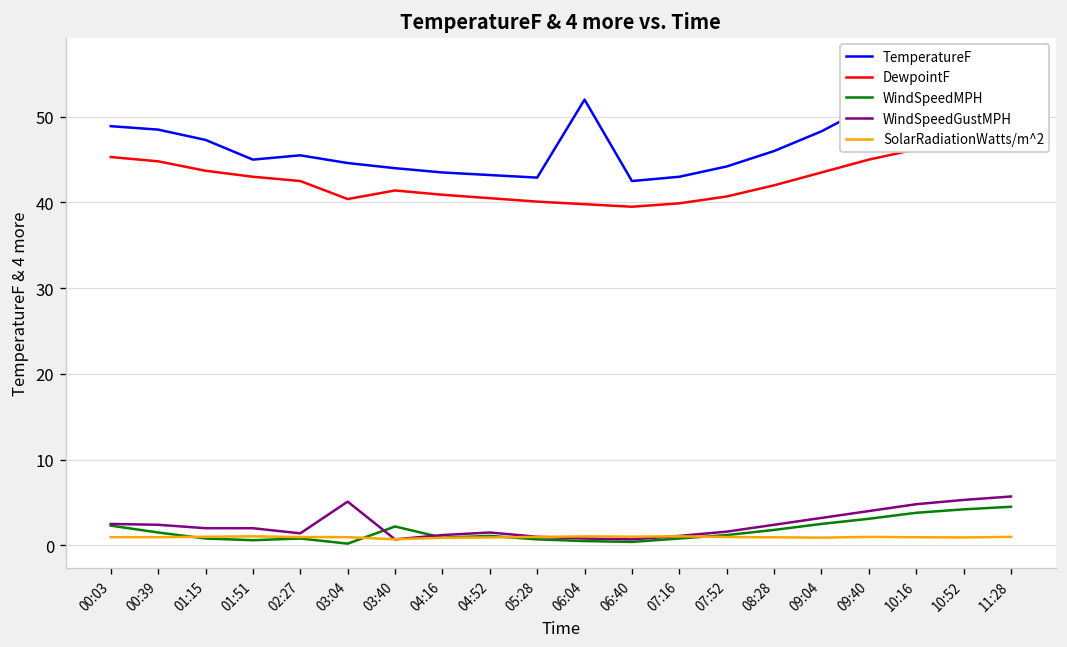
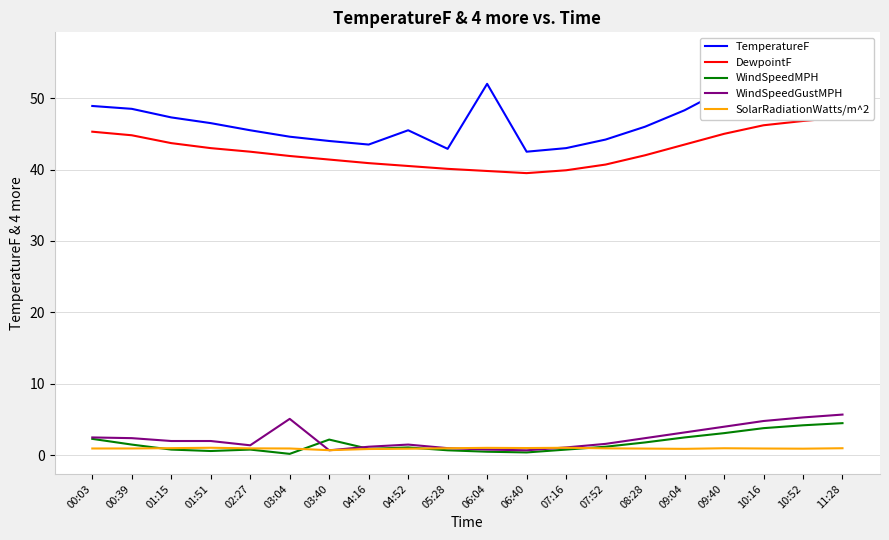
TemperatureF, 01:51: 45 -> 47
DewpointF, 03:04: 40 -> 42
TemperatureF, 04:52: 43 -> 46
